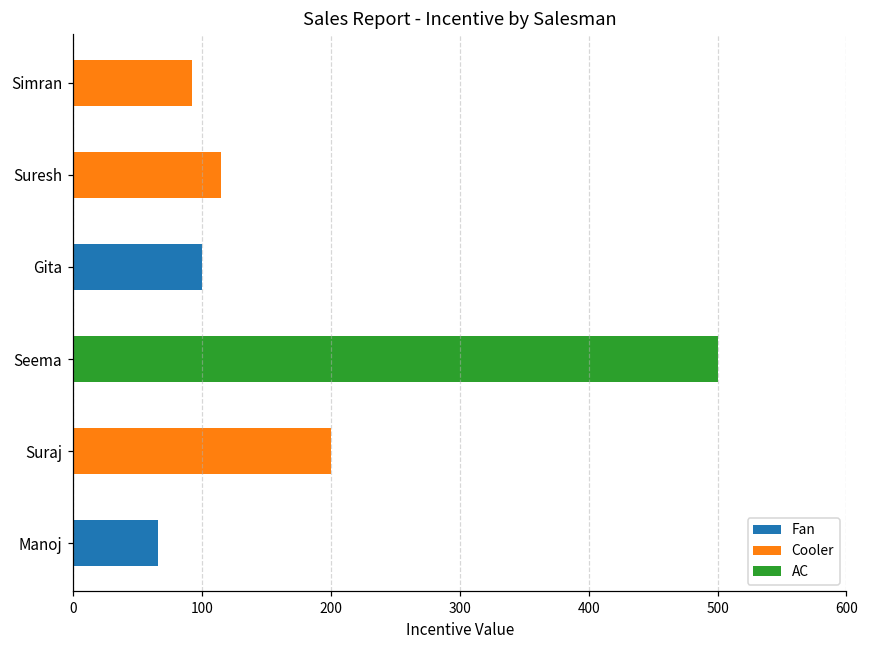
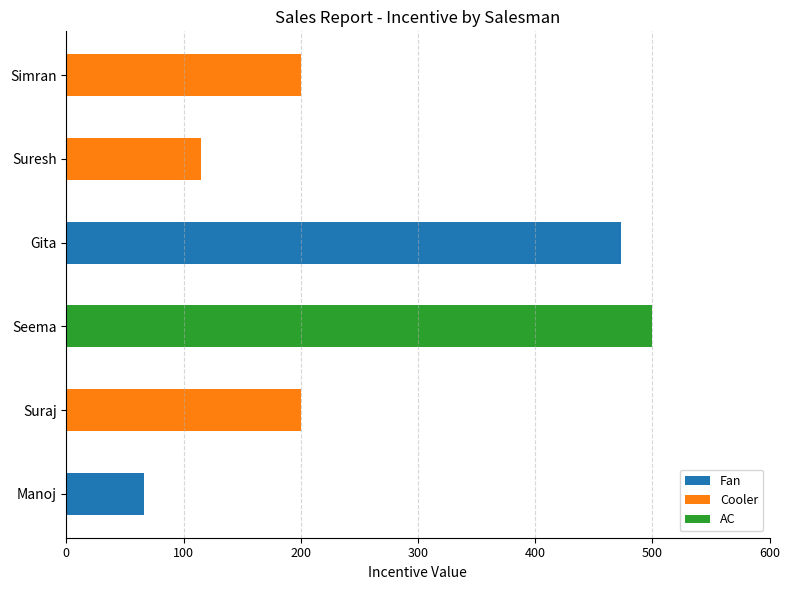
Simran: 92 -> 200
Gita: 100 -> 473
